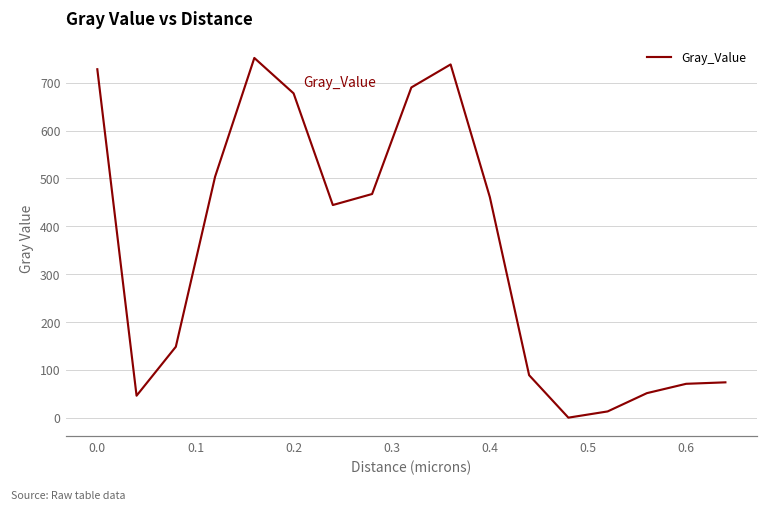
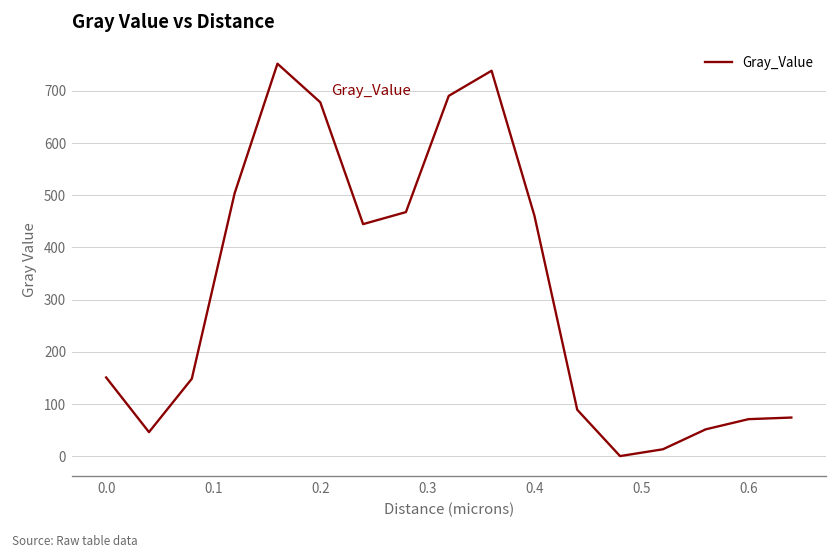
0.0: 730 -> 150
